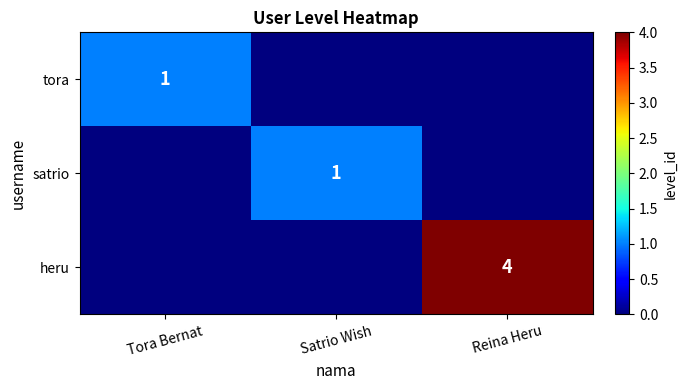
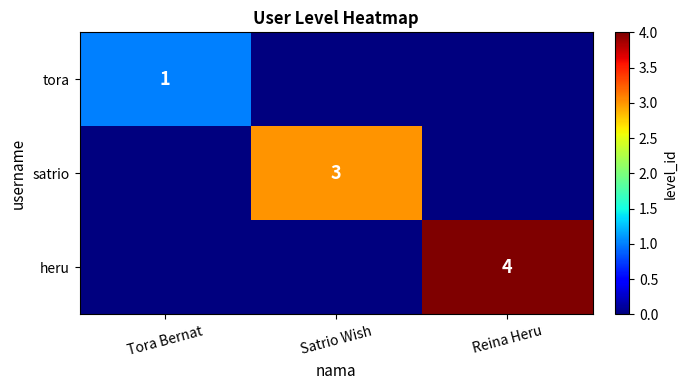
satrio, Satrio Wish: 1 -> 3
